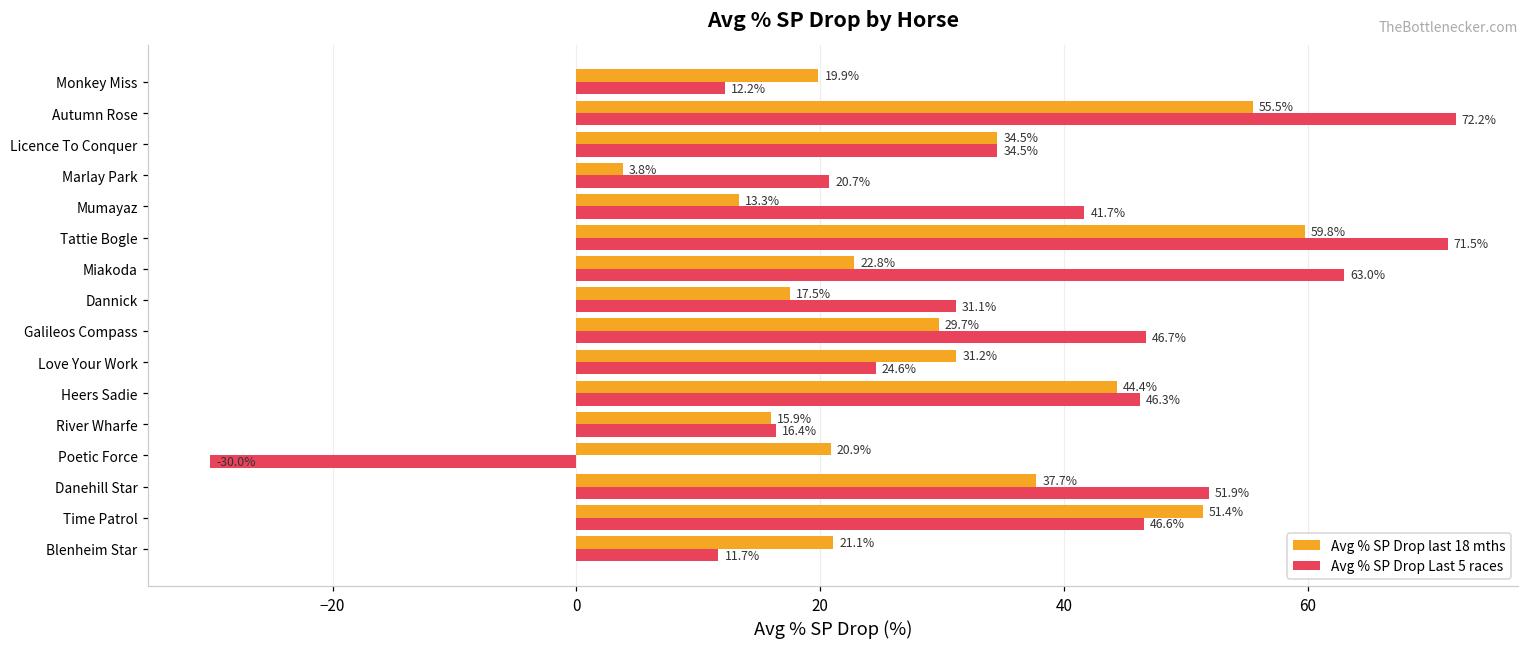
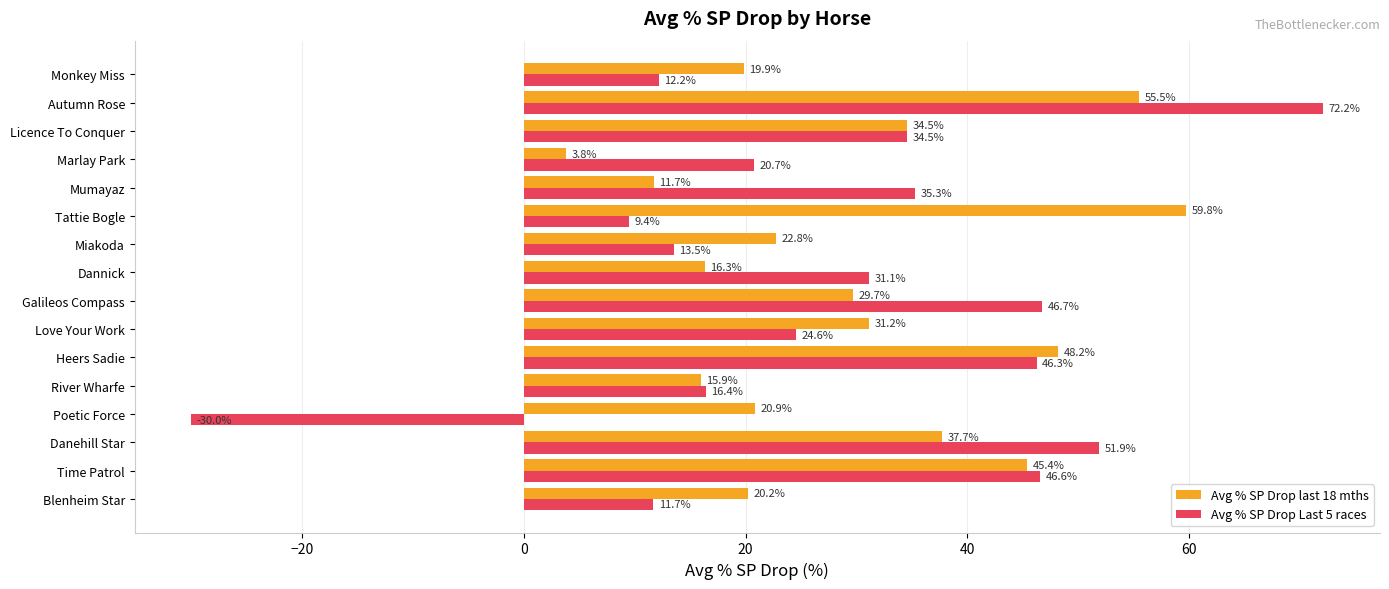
Avg % SP Drop last 18 mths, Mumayaz: 13.3% -> 11.7%
Avg % SP Drop Last 5 races, Mumayaz: 41.7% -> 35.3%
Avg % SP Drop Last 5 races, Tattie Bogle: 71.5% -> 9.4%
Avg % SP Drop Last 5 races, Miakoda: 63.0% -> 13.5%
Avg % SP Drop last 18 mths, Dannick: 17.5% -> 16.3%
Avg % SP Drop last 18 mths, Heers Sadie: 44.4% -> 48.2%
Avg % SP Drop last 18 mths, Time Patrol: 51.4% -> 45.4%
Avg % SP Drop last 18 mths, Blenheim Star: 21.1% -> 20.2%
